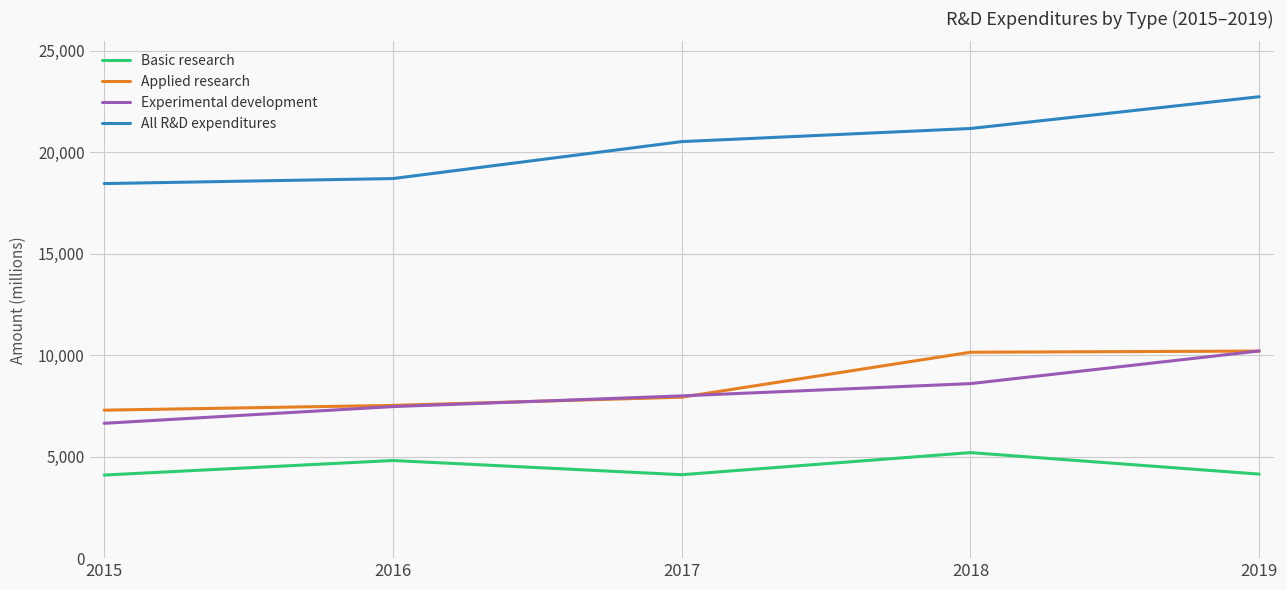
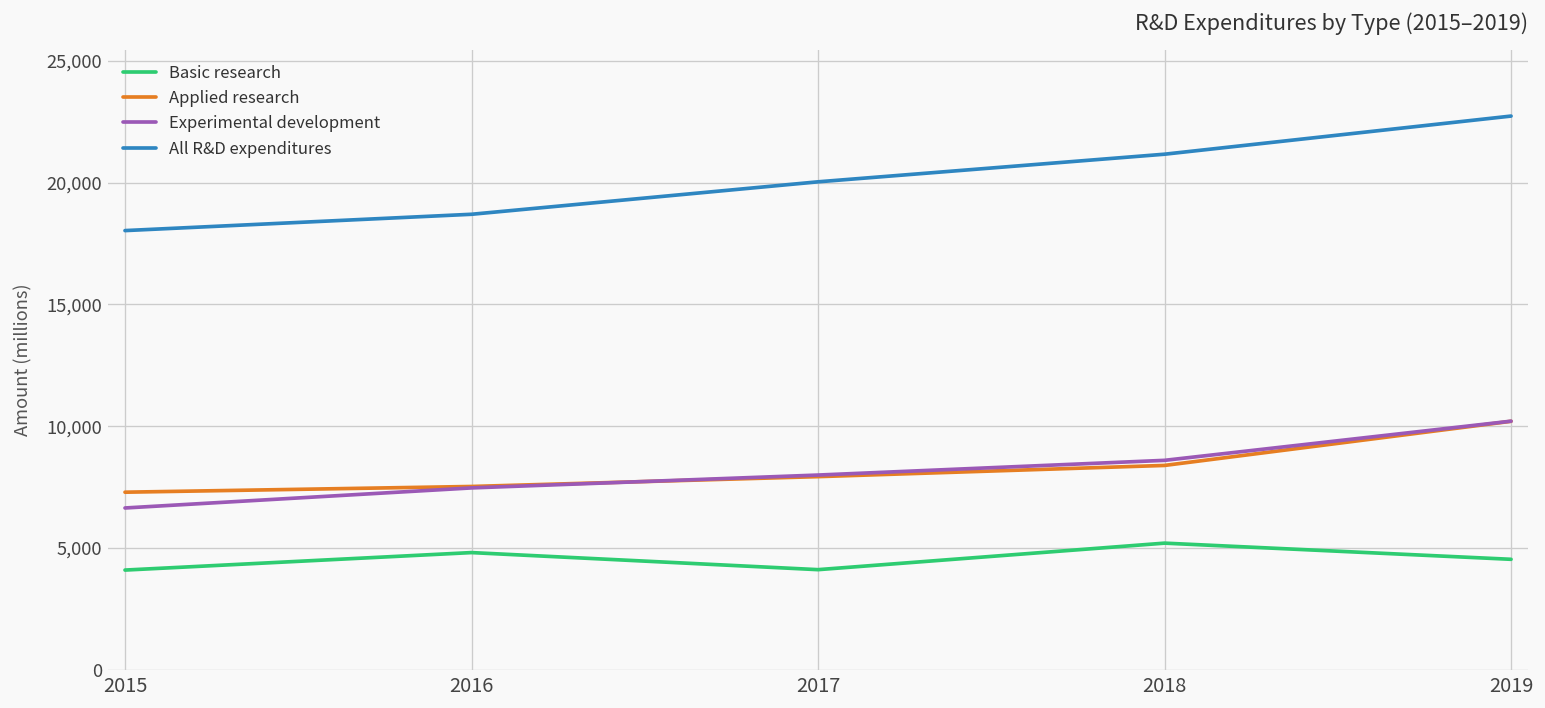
All R&D expenditures, 2015: 18,500 -> 18,000
All R&D expenditures, 2017: 20,500 -> 20,000
Applied research, 2018: 10,100 -> 8,400
Basic research, 2019: 4,100 -> 4,500
